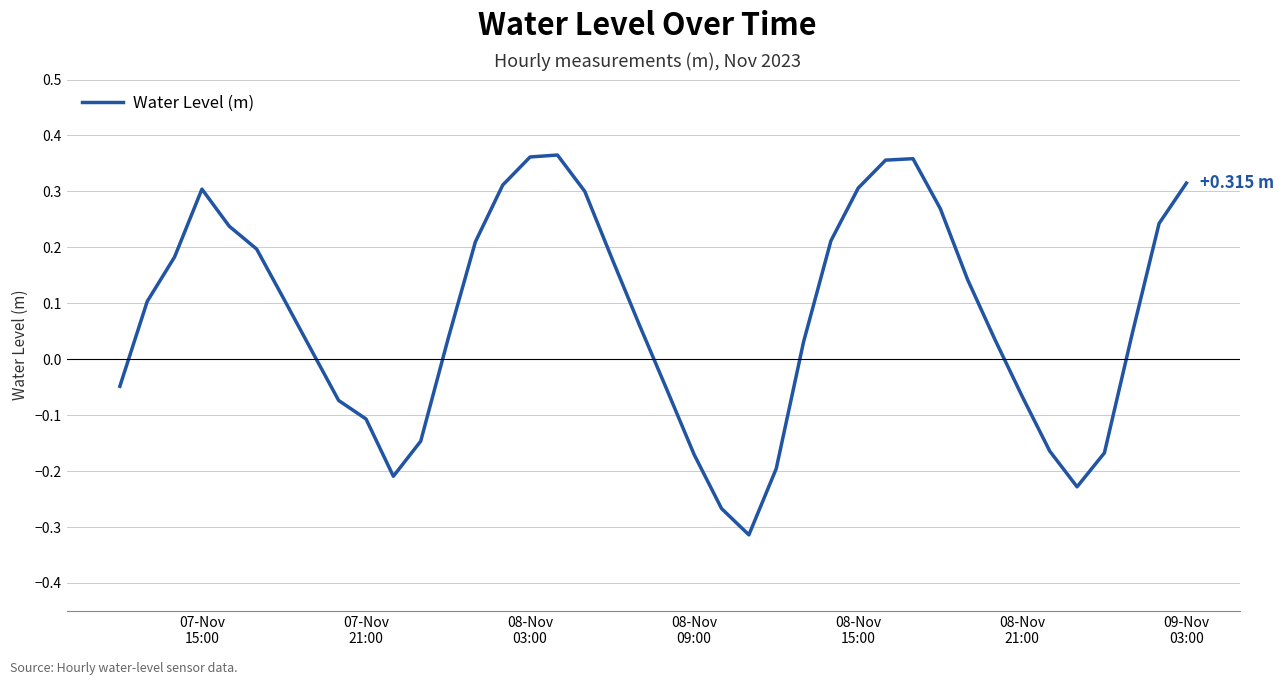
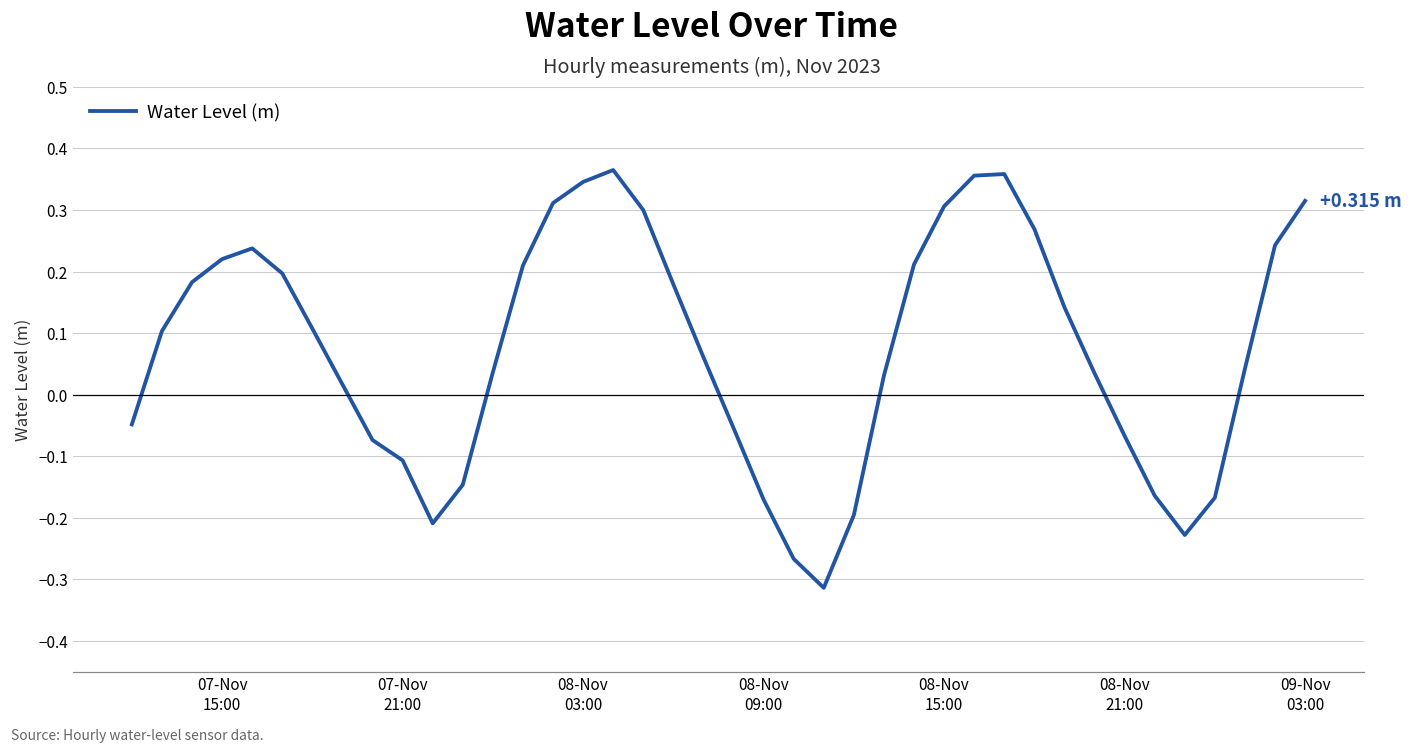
07-Nov 15:00: 0.30 -> 0.22
08-Nov 03:00: 0.36 -> 0.35
